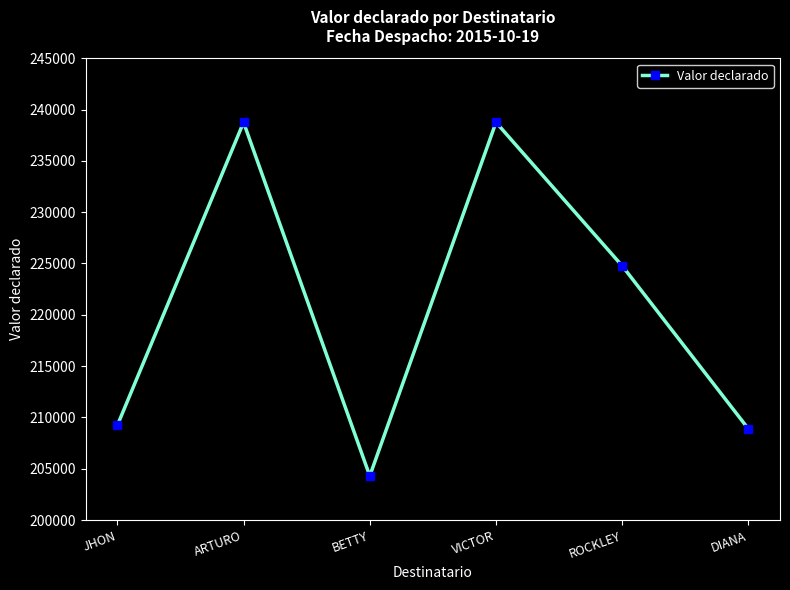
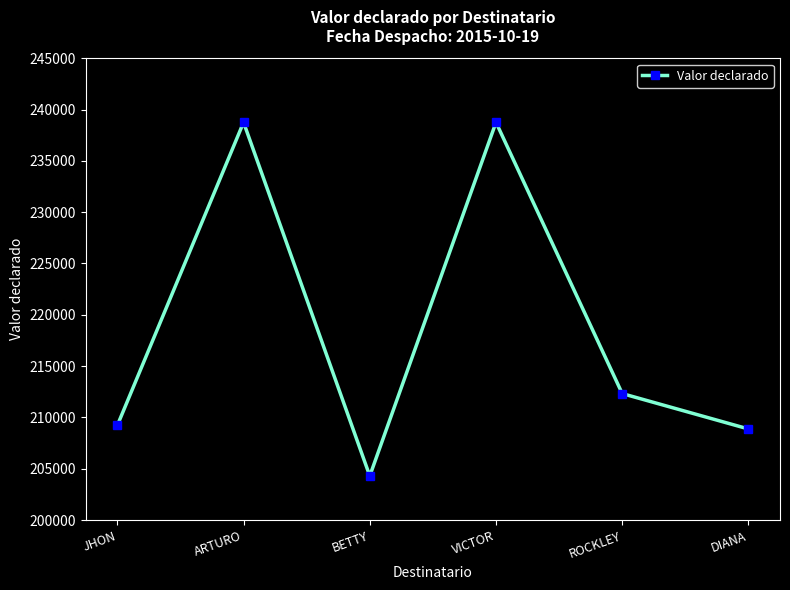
ROCKLEY: 224800 -> 212300
